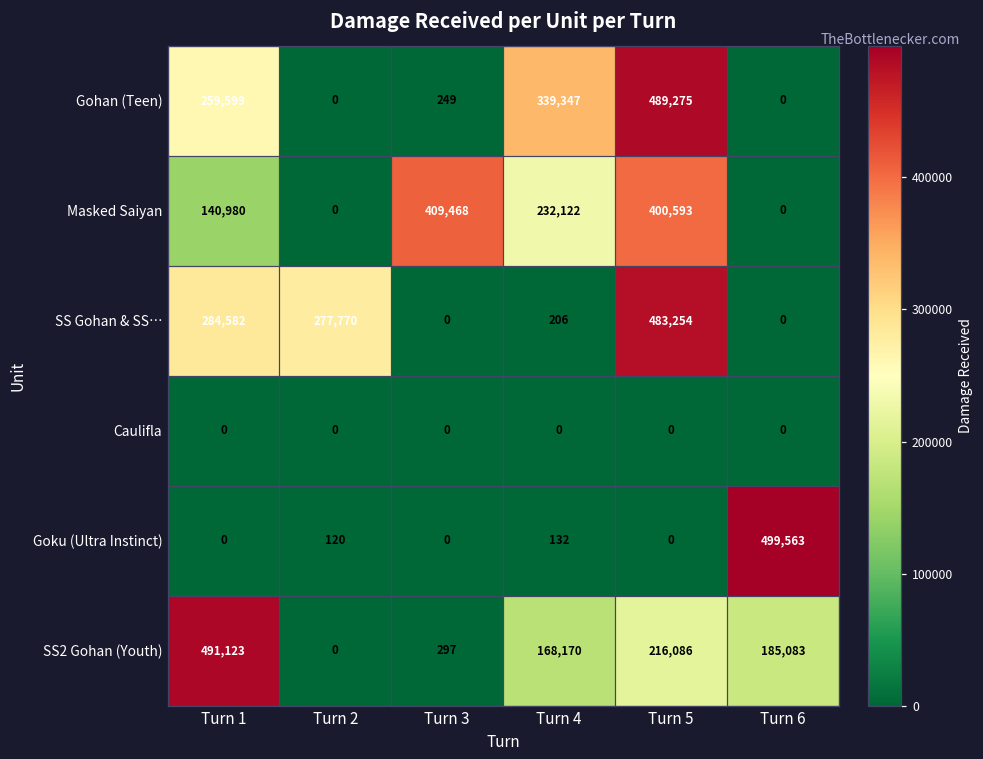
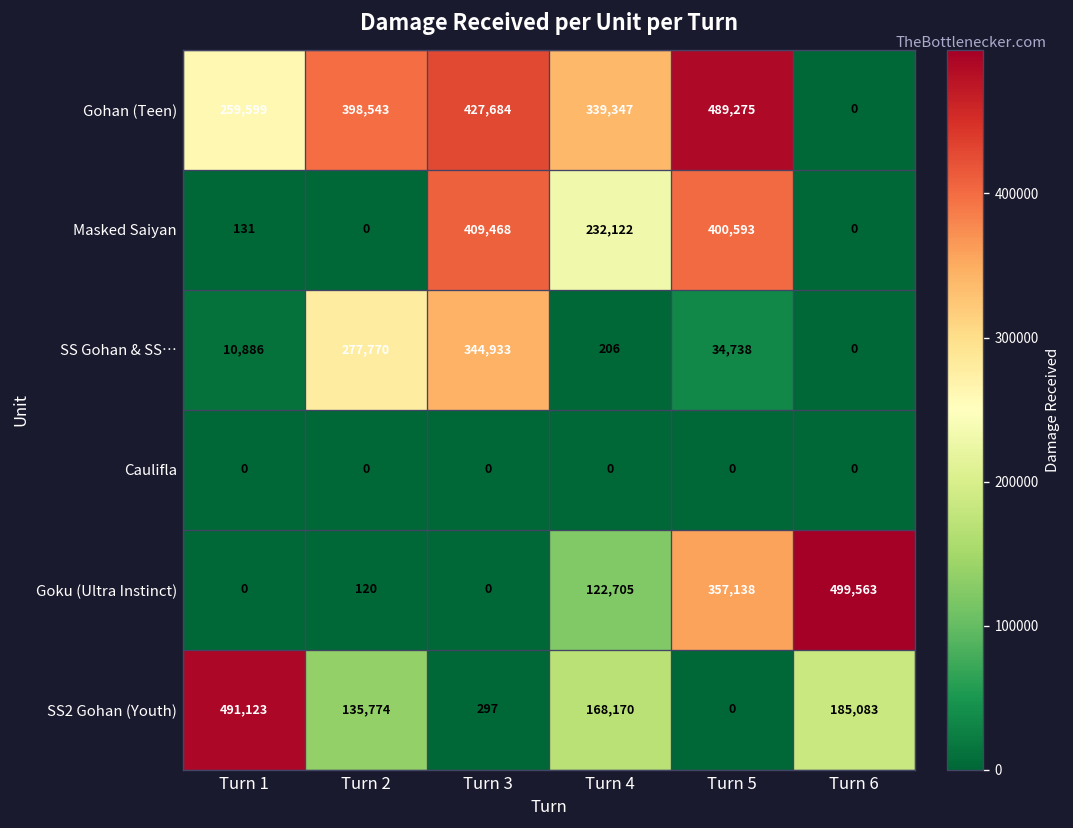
Gohan (Teen), Turn 2: 0 -> 398,543
Gohan (Teen), Turn 3: 249 -> 427,684
Masked Saiyan, Turn 1: 140,980 -> 131
SS Gohan & SS…, Turn 1: 284,582 -> 10,886
SS Gohan & SS…, Turn 3: 0 -> 344,933
SS Gohan & SS…, Turn 5: 483,254 -> 34,738
Goku (Ultra Instinct), Turn 4: 132 -> 122,705
Goku (Ultra Instinct), Turn 5: 0 -> 357,138
SS2 Gohan (Youth), Turn 2: 0 -> 135,774
SS2 Gohan (Youth), Turn 5: 216,086 -> 0
